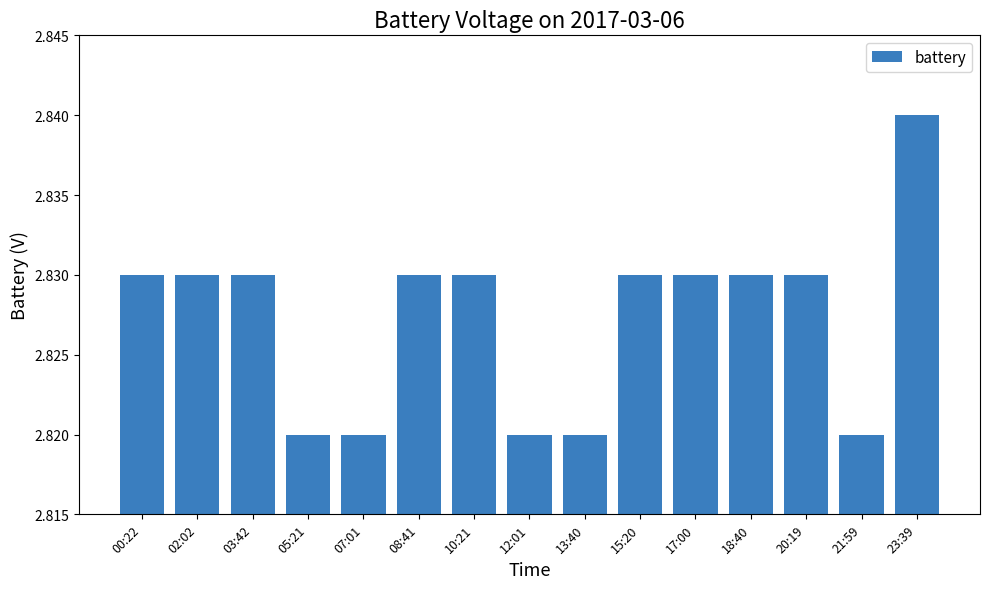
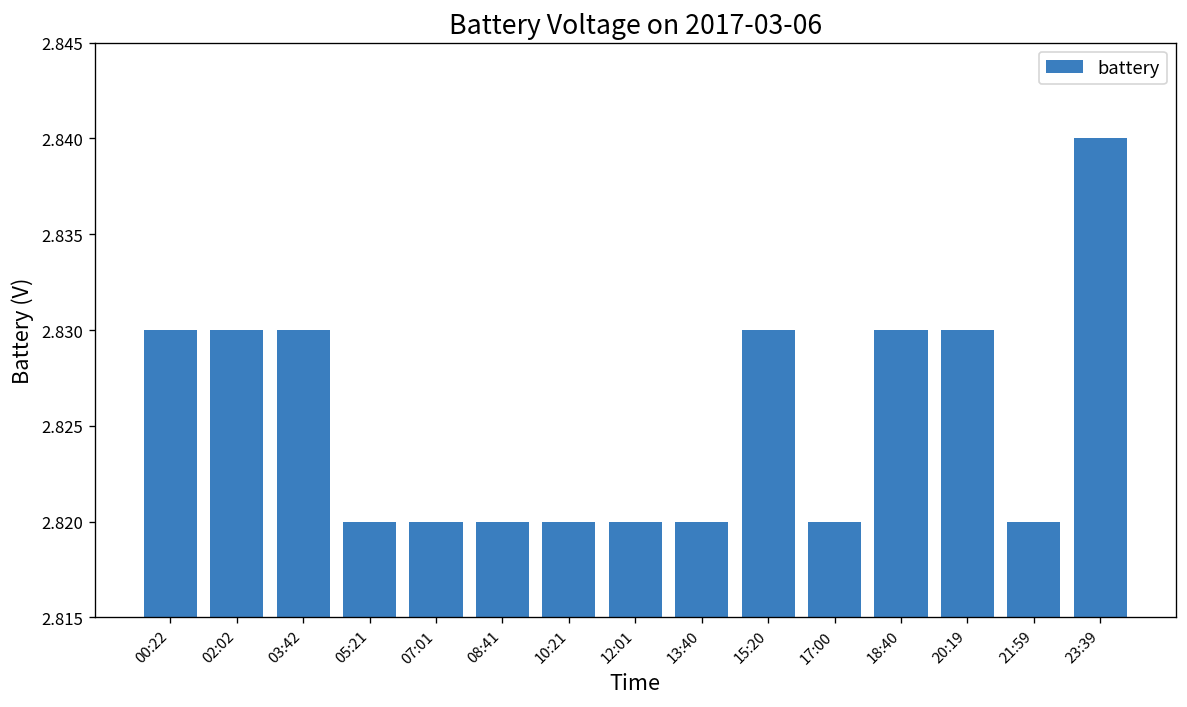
08:41: 2.83 -> 2.82
10:21: 2.83 -> 2.82
17:00: 2.83 -> 2.82
